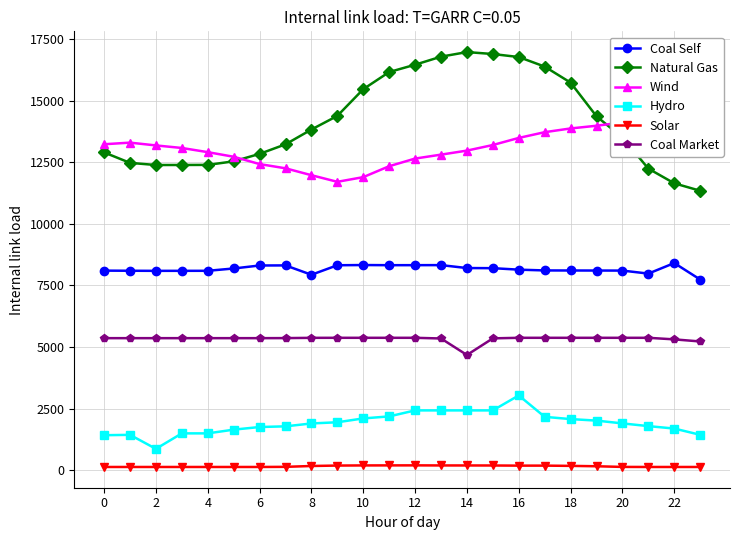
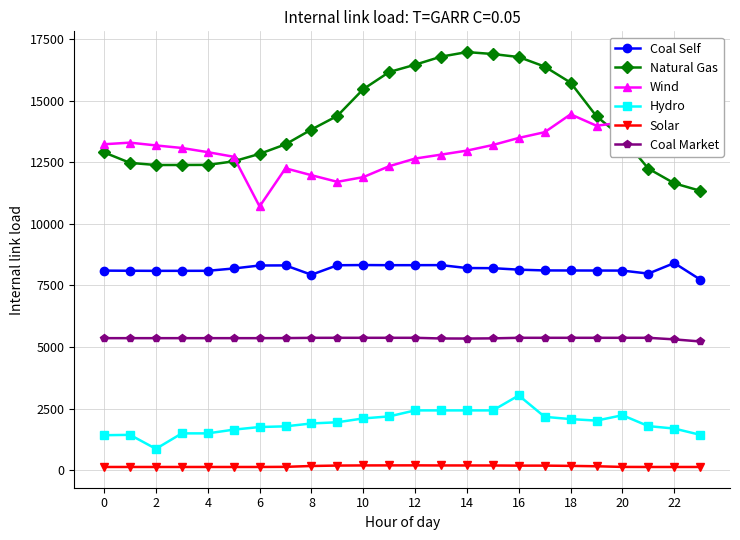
Wind, 6: 12400 -> 10700
Coal Market, 14: 4700 -> 5300
Wind, 18: 13900 -> 14400
Hydro, 20: 1900 -> 2200
